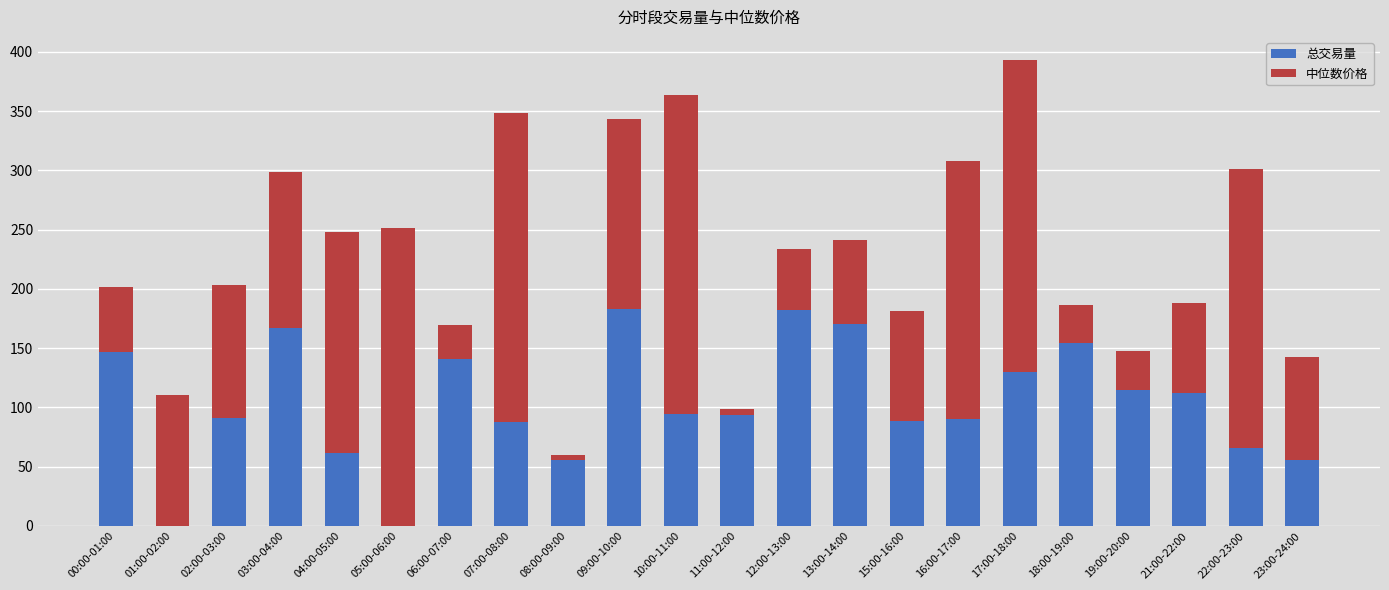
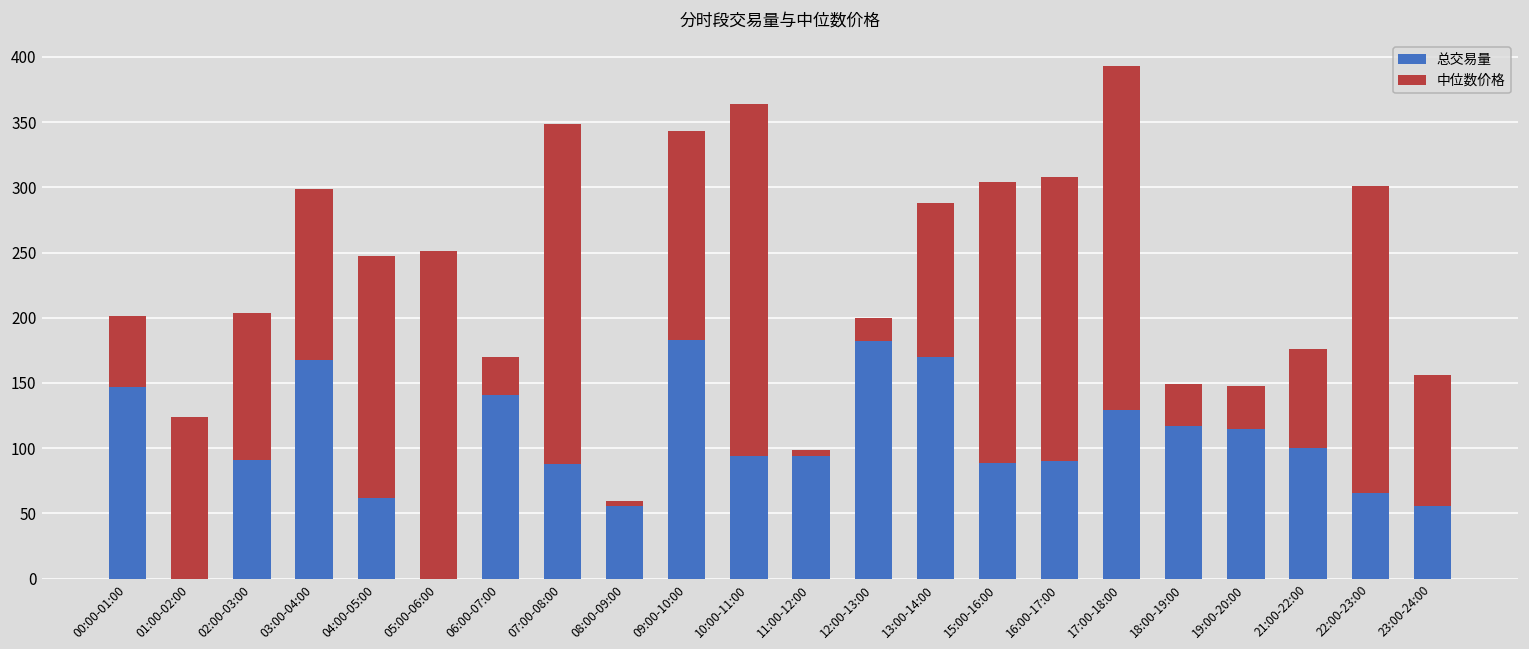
中位数价格, 01:00-02:00: 111 -> 124
中位数价格, 12:00-13:00: 52 -> 18
中位数价格, 13:00-14:00: 71 -> 118
中位数价格, 15:00-16:00: 93 -> 216
总交易量, 18:00-19:00: 155 -> 117
总交易量, 21:00-22:00: 112 -> 100
中位数价格, 23:00-24:00: 87 -> 101
